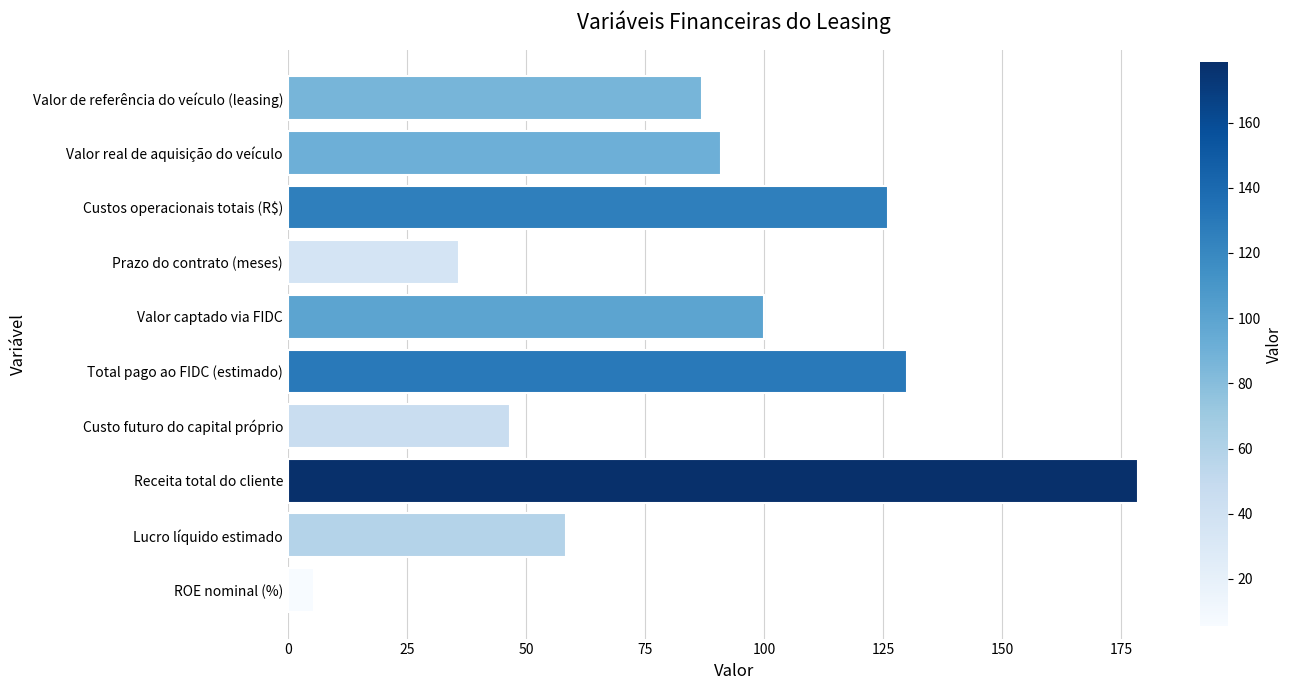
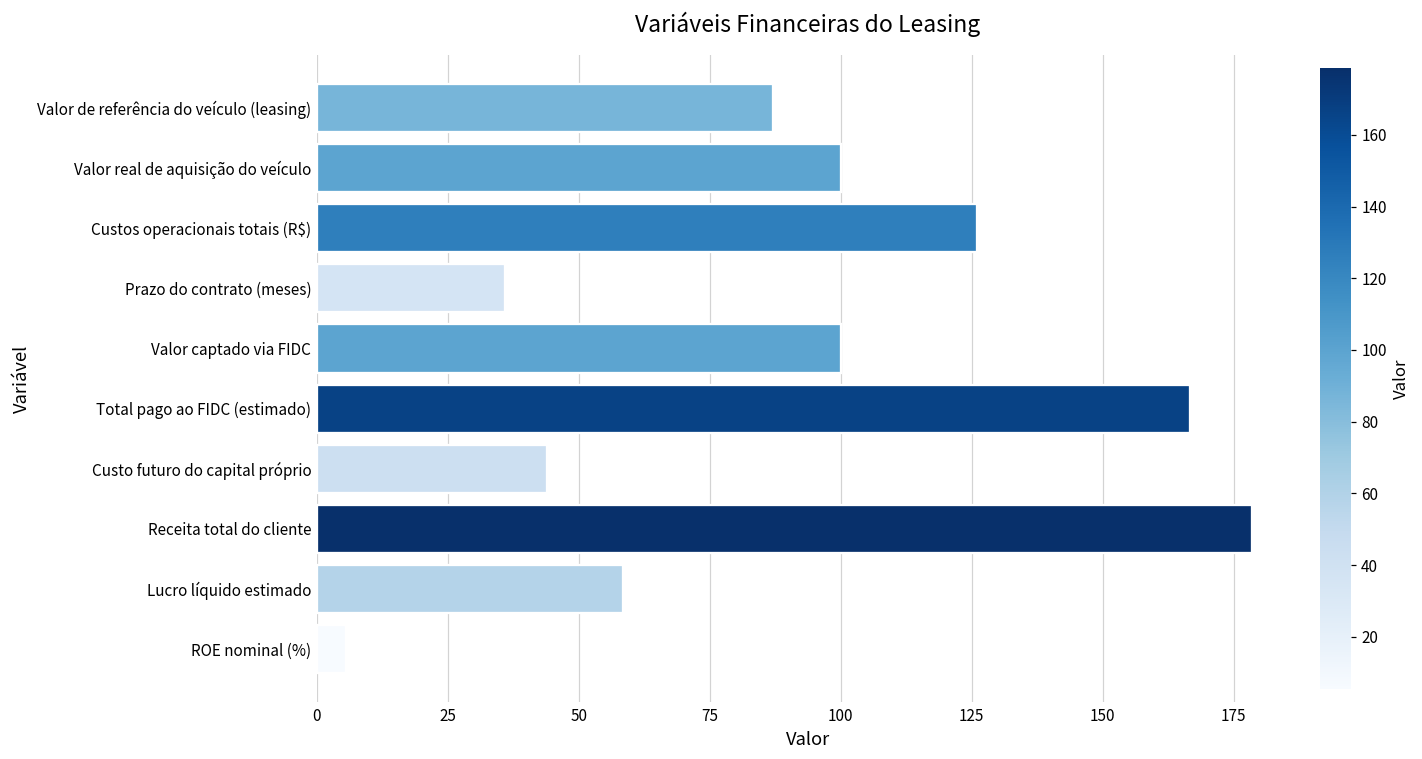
Valor real de aquisição do veículo: 91 -> 100
Total pago ao FIDC (estimado): 130 -> 167
Custo futuro do capital próprio: 47 -> 44
